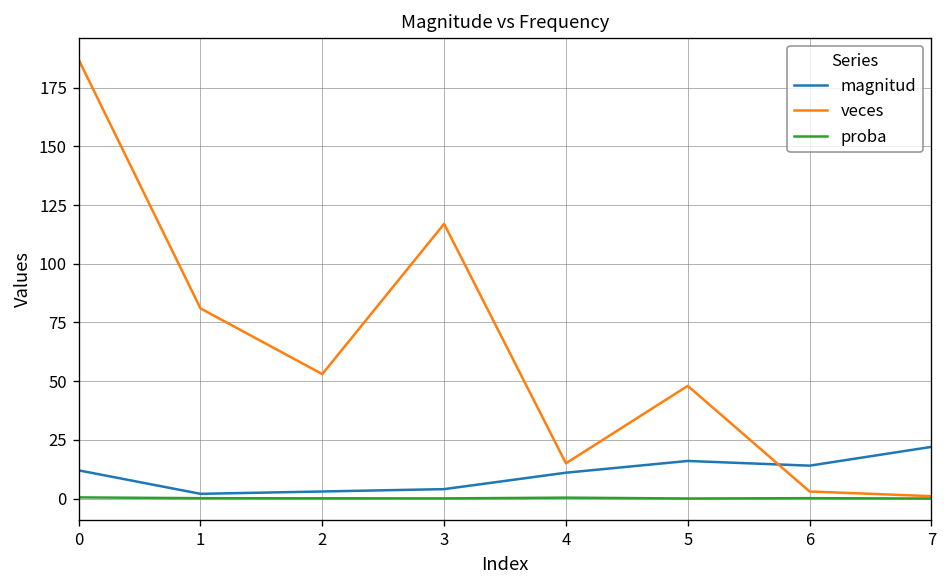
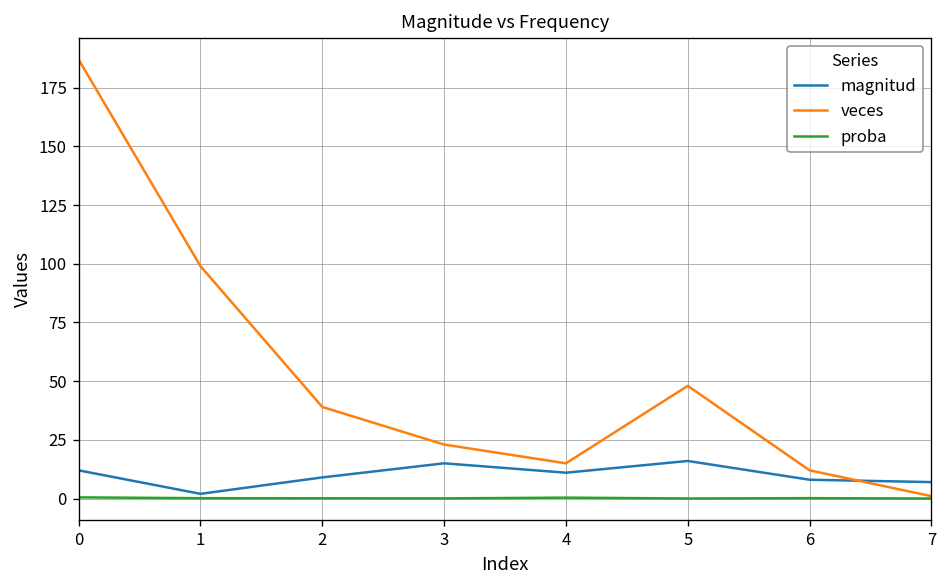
veces, 1: 81 -> 99
magnitud, 2: 3 -> 9
veces, 2: 53 -> 39
magnitud, 3: 4 -> 15
veces, 3: 117 -> 23
magnitud, 6: 14 -> 8
veces, 6: 3 -> 12
magnitud, 7: 22 -> 7
